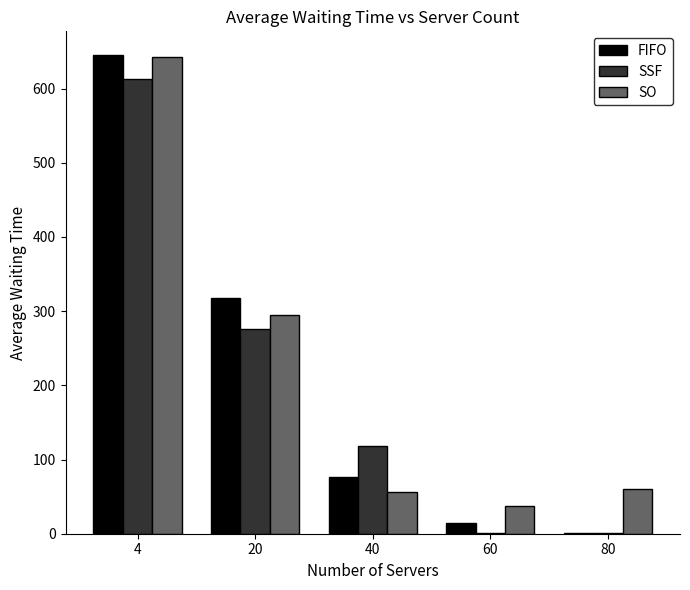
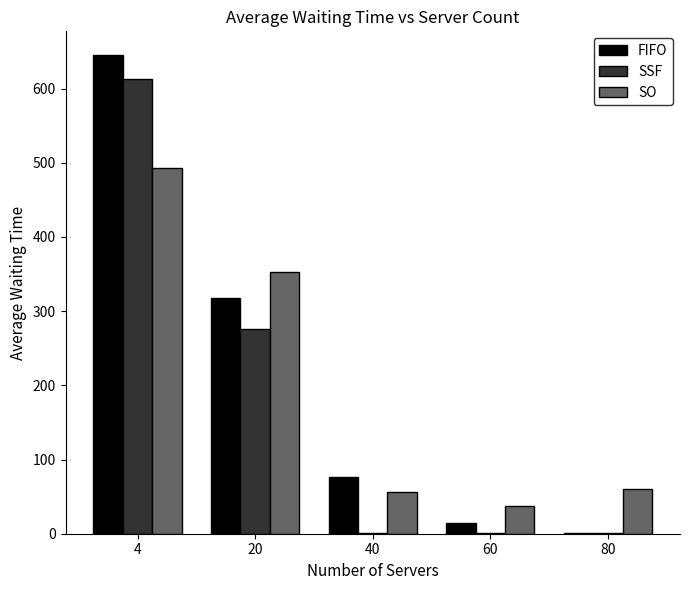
SO, 4: 640 -> 490
SO, 20: 290 -> 350
SSF, 40: 120 -> 0
